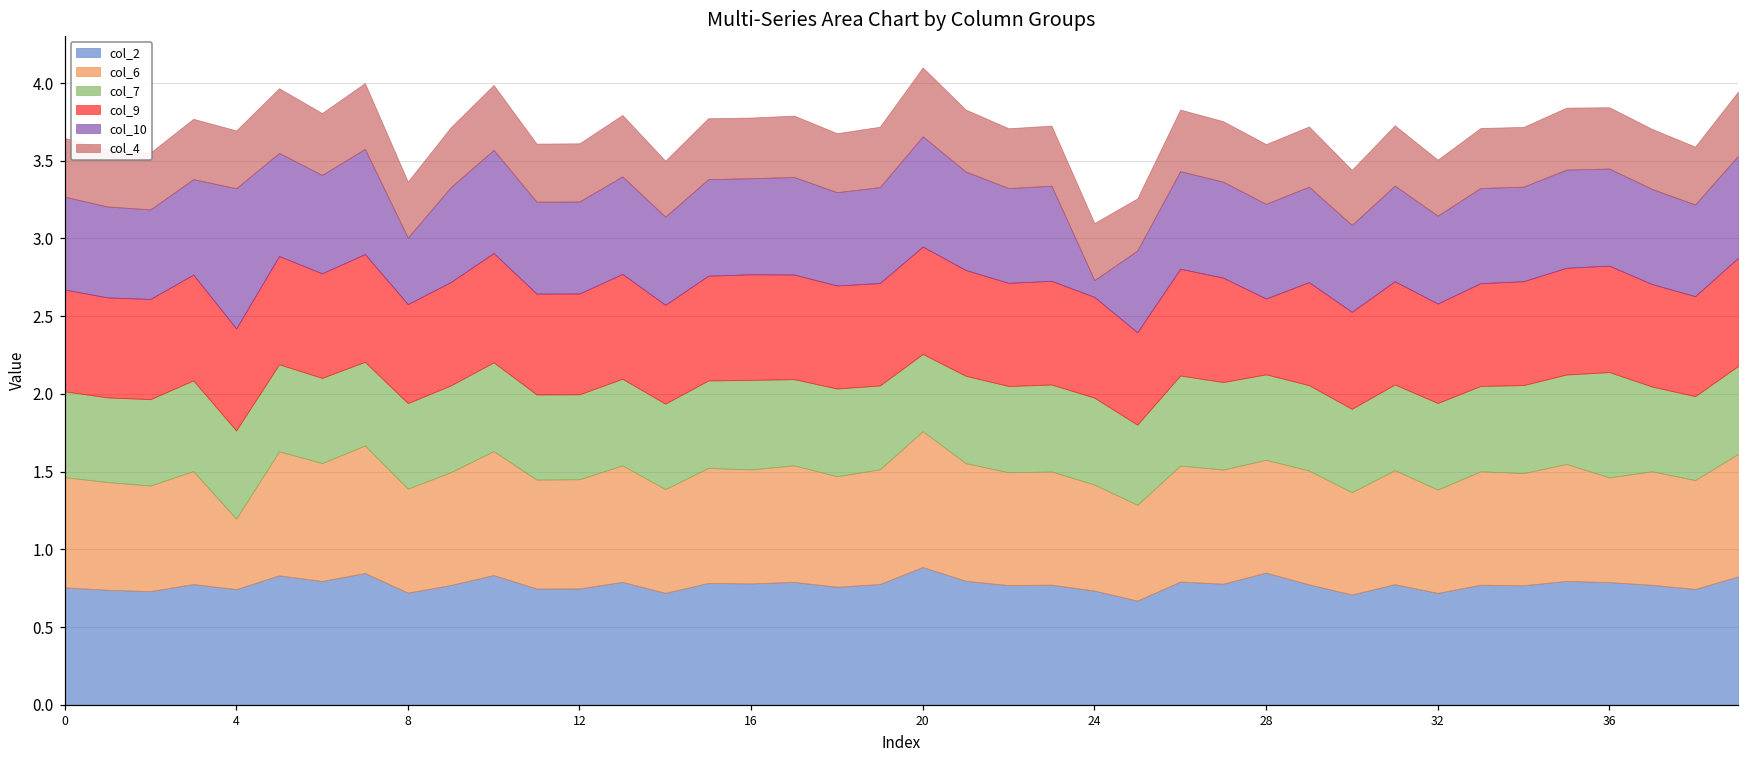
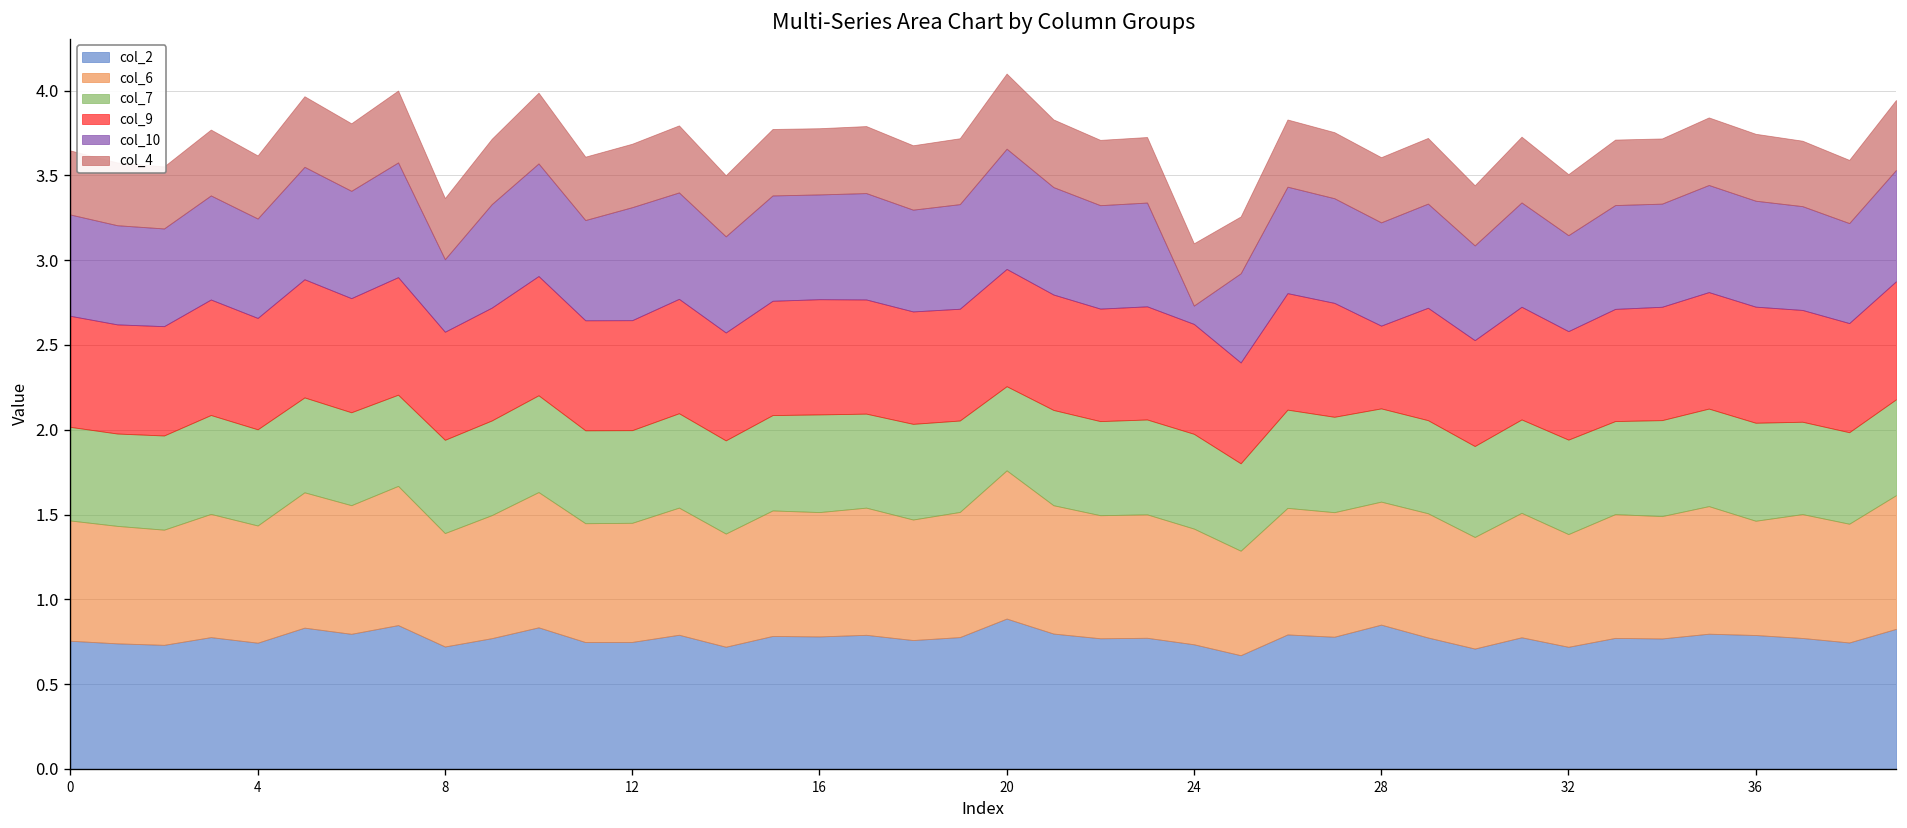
col_6, 4: 0.45 -> 0.69
col_10, 4: 0.90 -> 0.59
col_10, 12: 0.59 -> 0.67
col_7, 36: 0.68 -> 0.58
